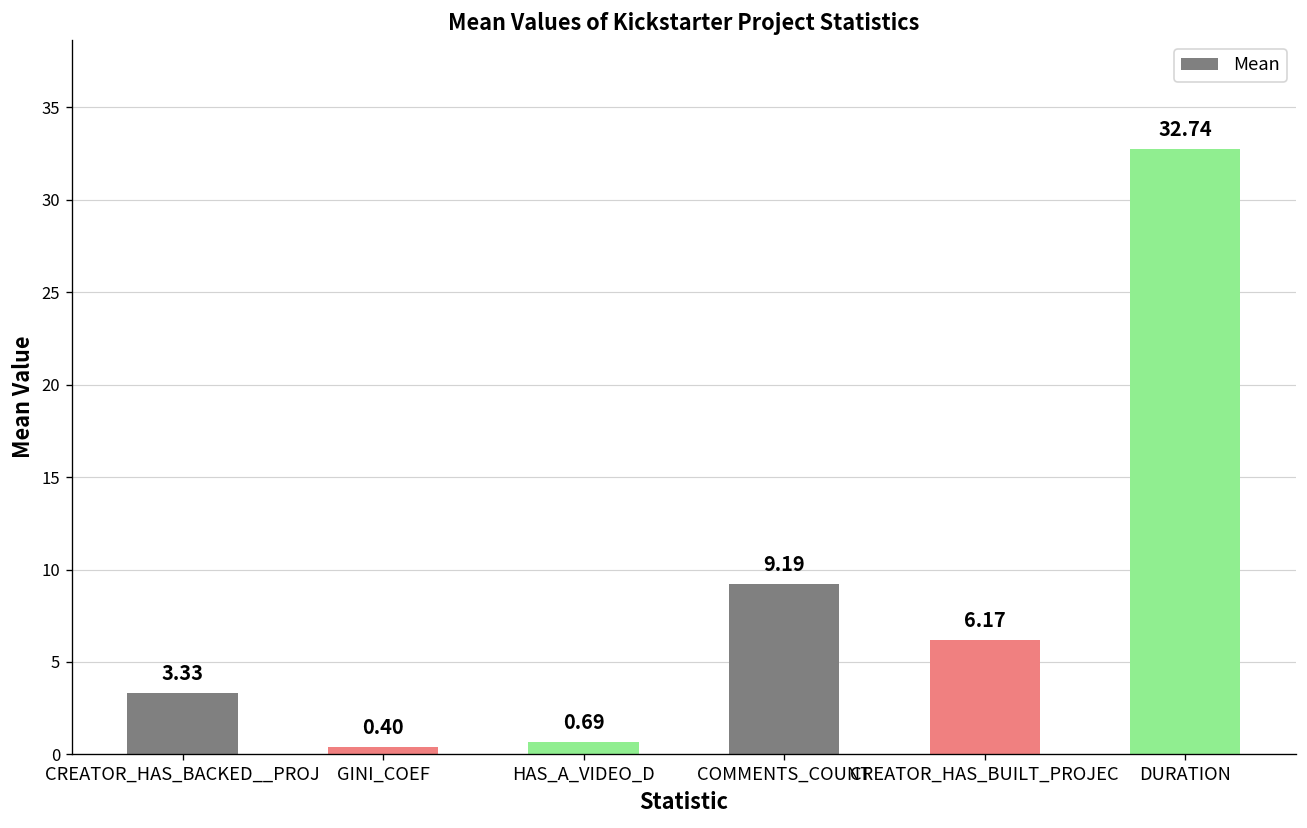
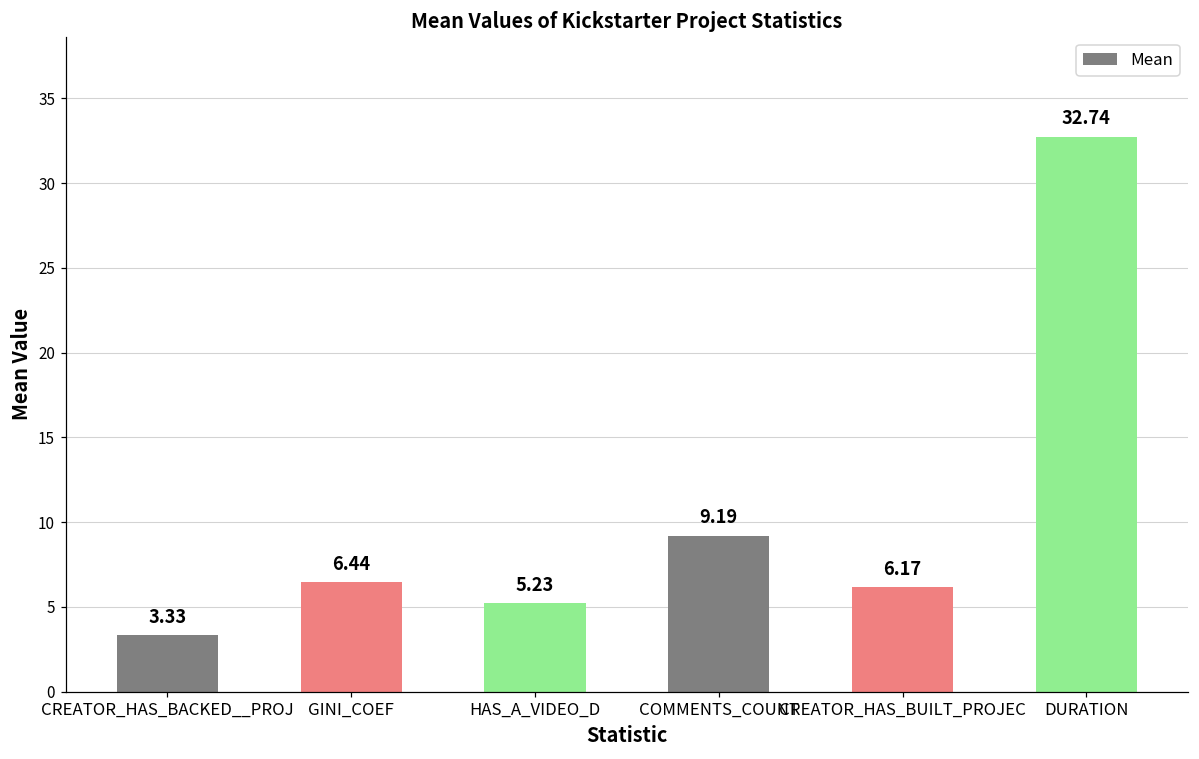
GINI_COEF: 0.40 -> 6.44
HAS_A_VIDEO_D: 0.69 -> 5.23
